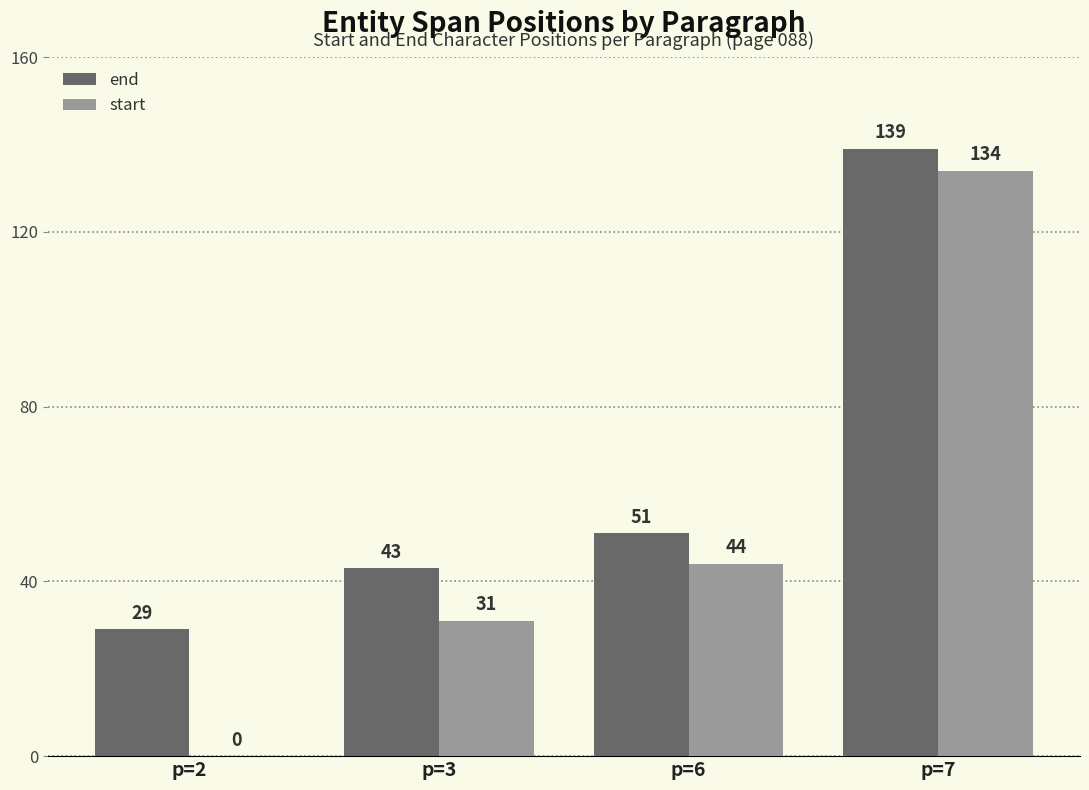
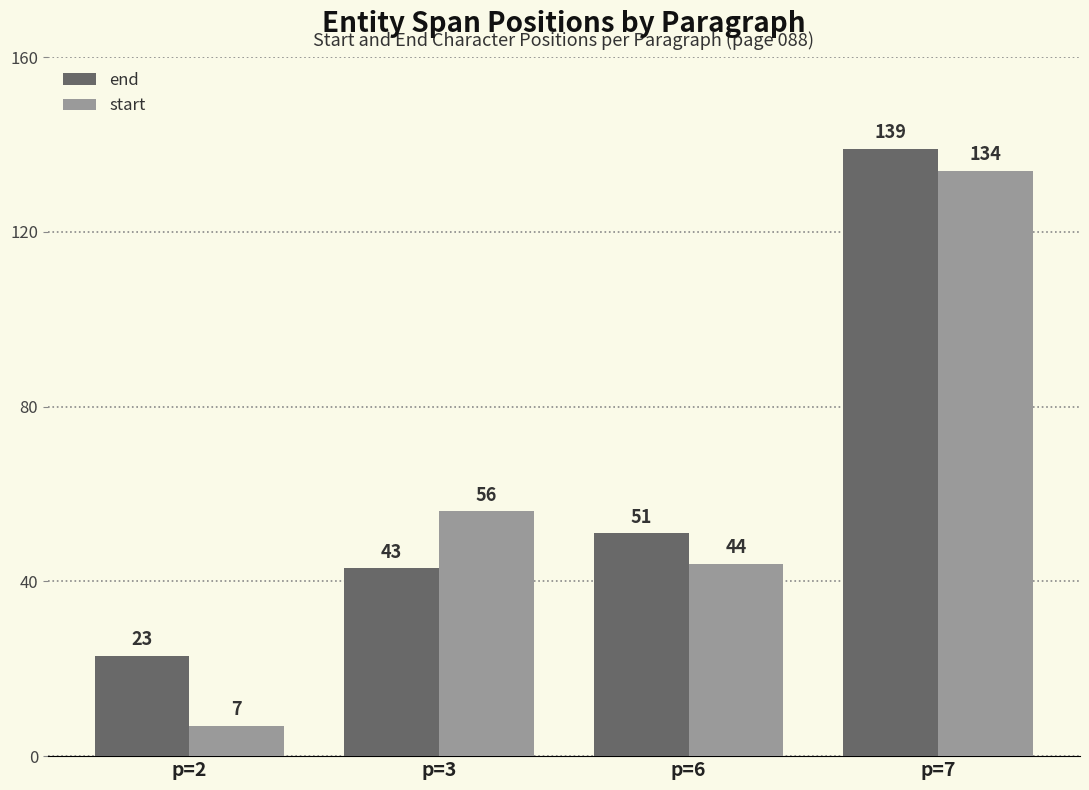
end, p=2: 29 -> 23
start, p=2: 0 -> 7
start, p=3: 31 -> 56
